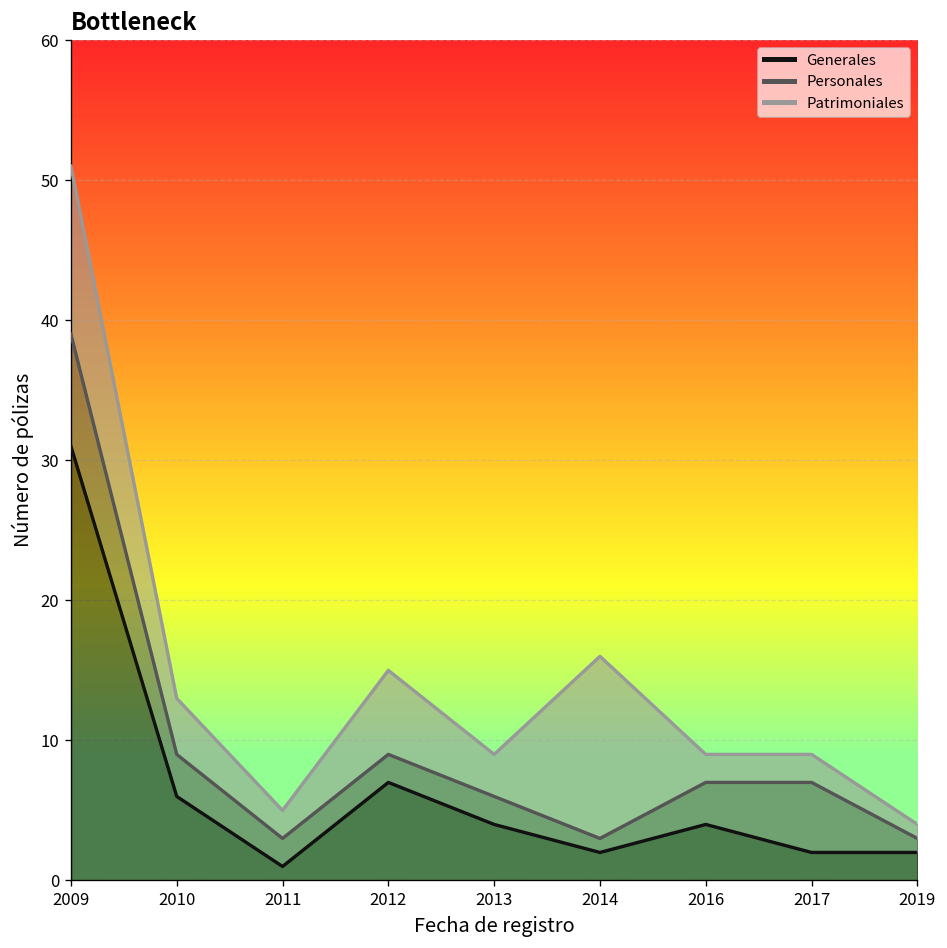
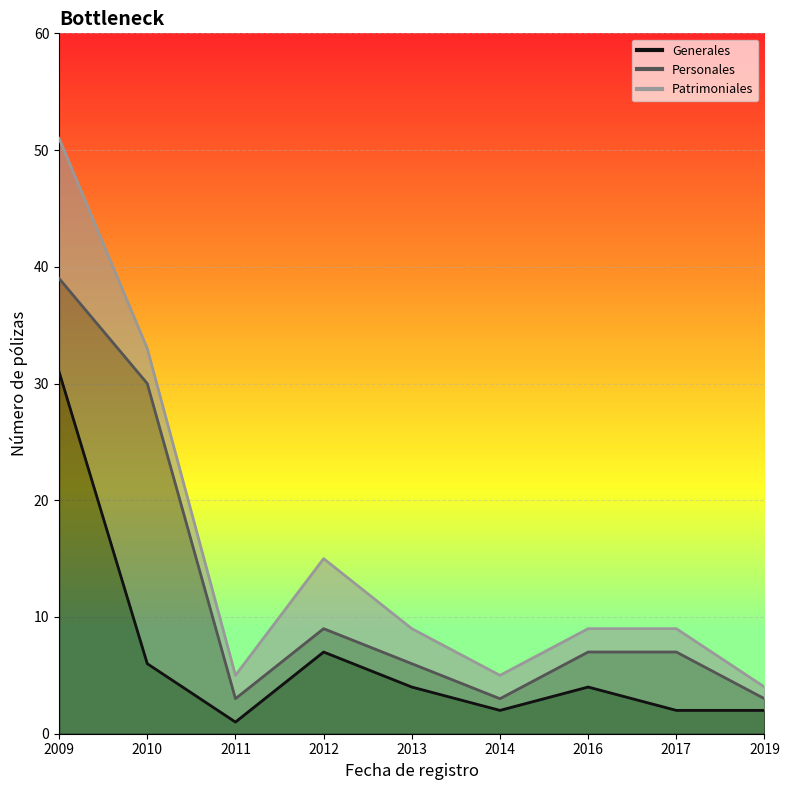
Personales, 2010: 3 -> 24
Patrimoniales, 2010: 4 -> 3
Patrimoniales, 2014: 13 -> 2
